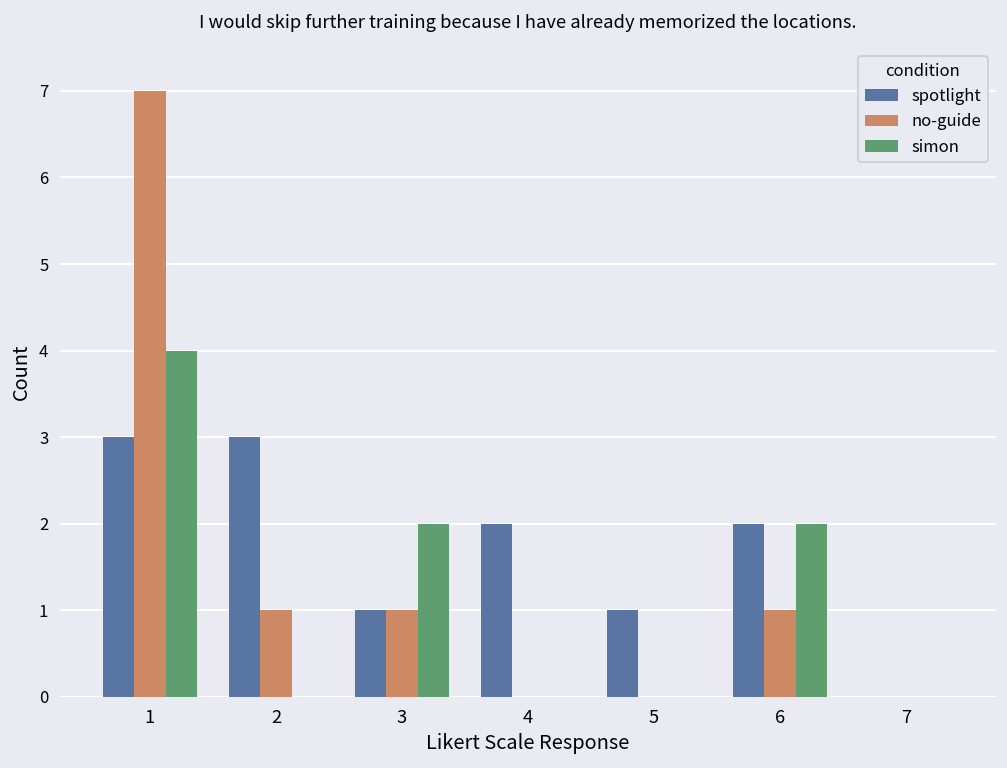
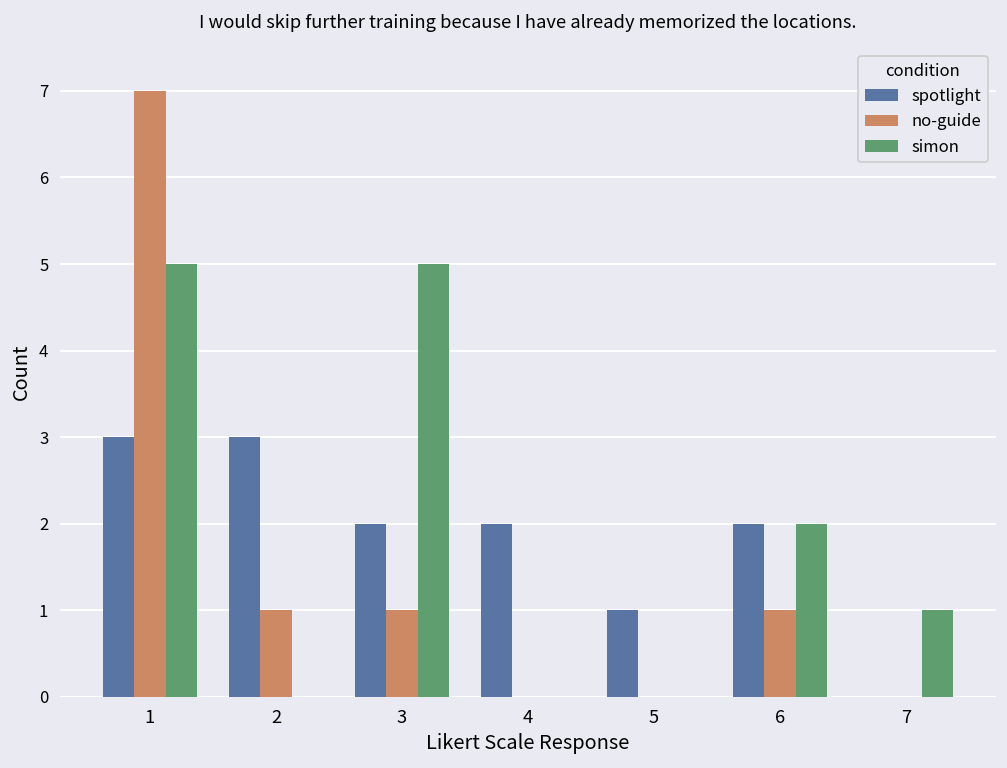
simon, 1: 4 -> 5
spotlight, 3: 1 -> 2
simon, 3: 2 -> 5
simon, 7: 0 -> 1
